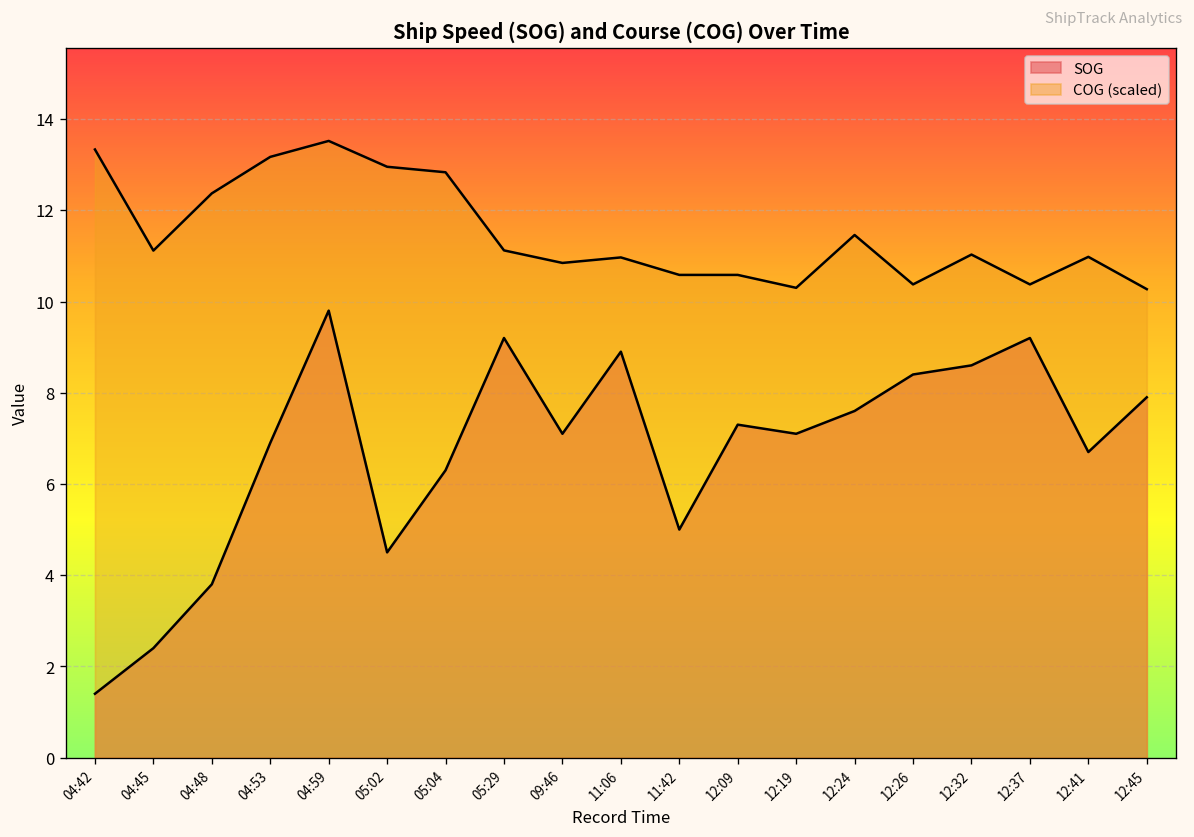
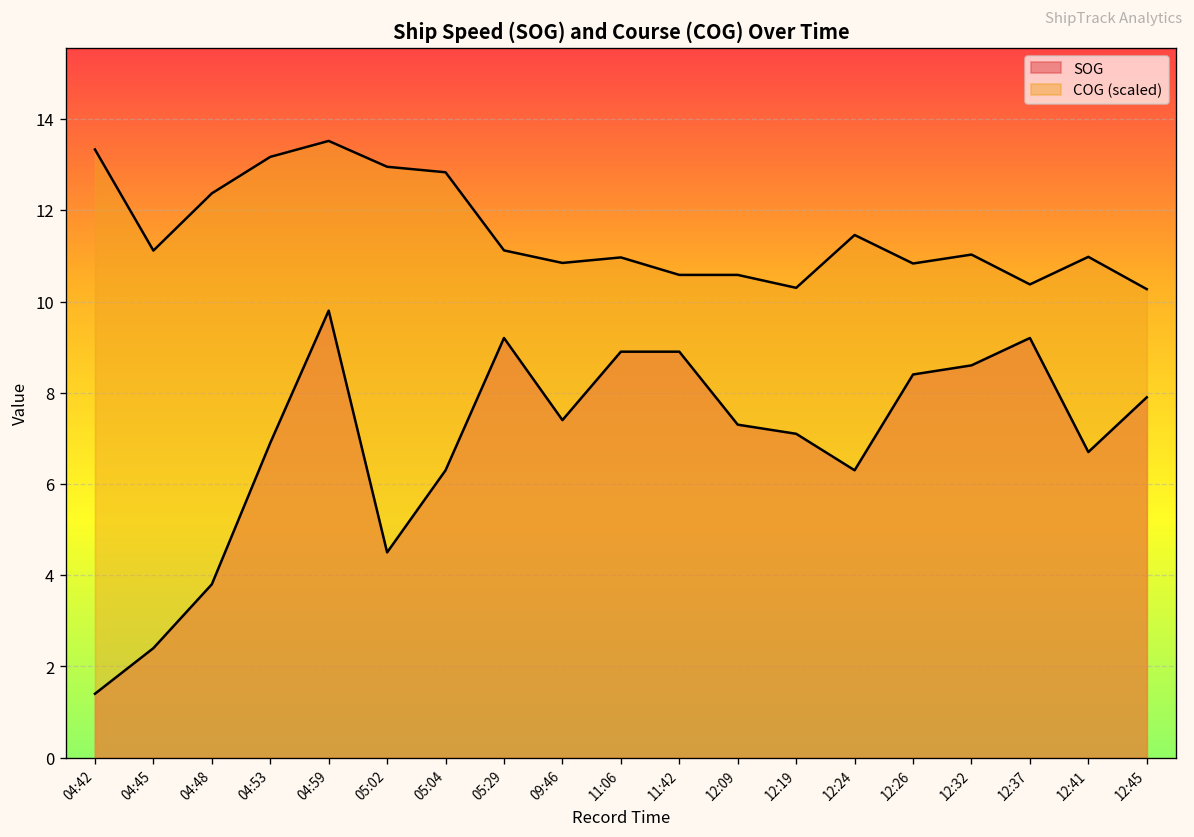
SOG, 09:46: 7.1 -> 7.4
SOG, 11:42: 5.0 -> 8.9
SOG, 12:24: 7.6 -> 6.3
COG (scaled), 12:26: 10.4 -> 10.8
